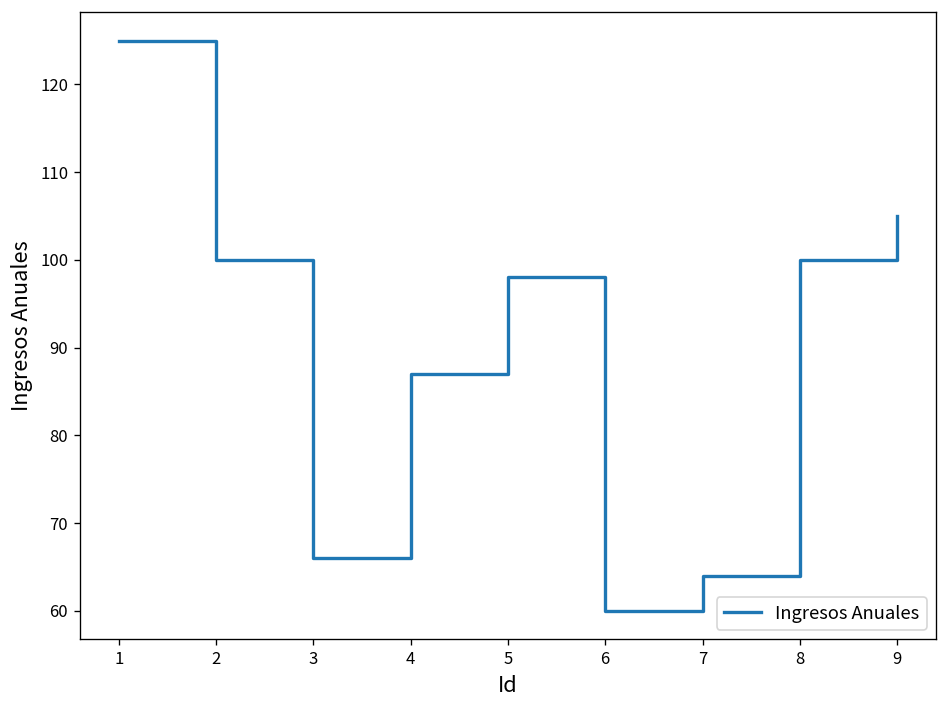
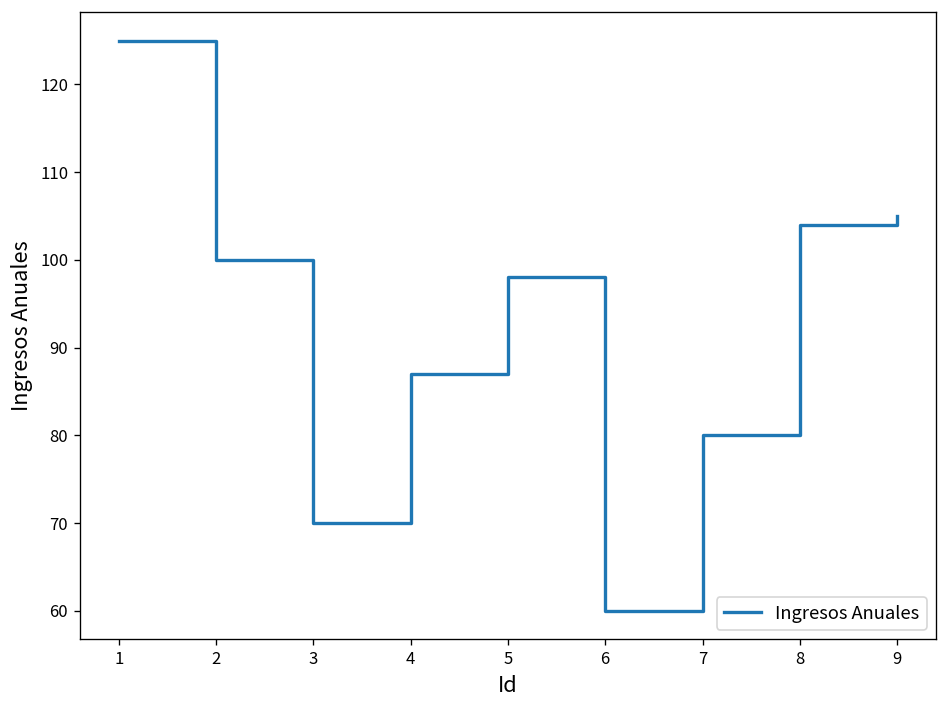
3: 66 -> 70
7: 64 -> 80
8: 100 -> 104
